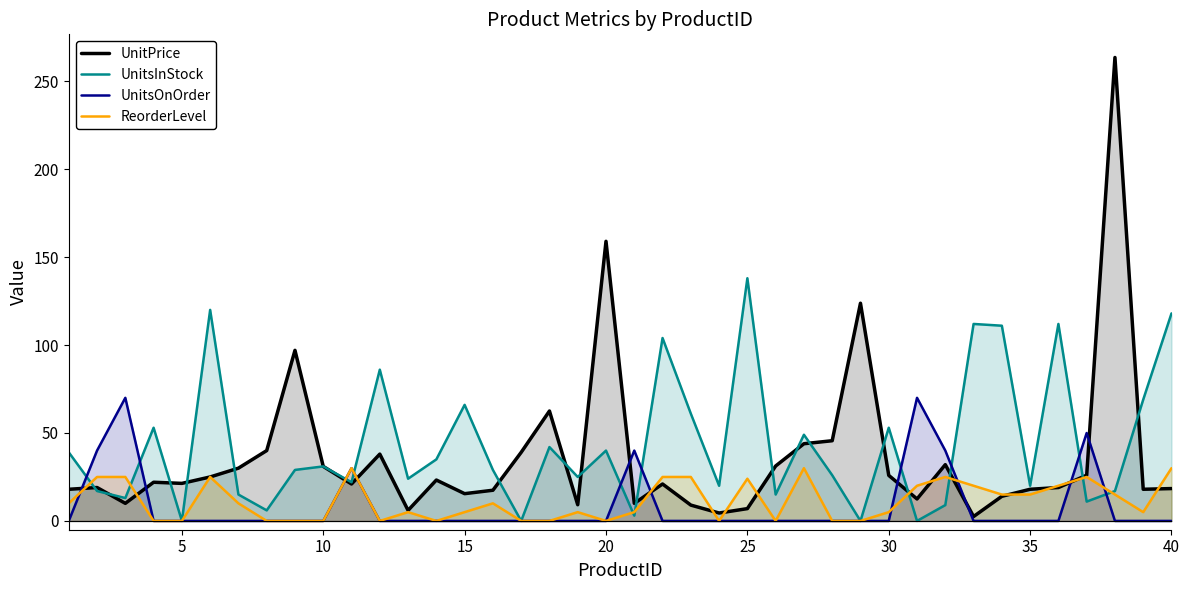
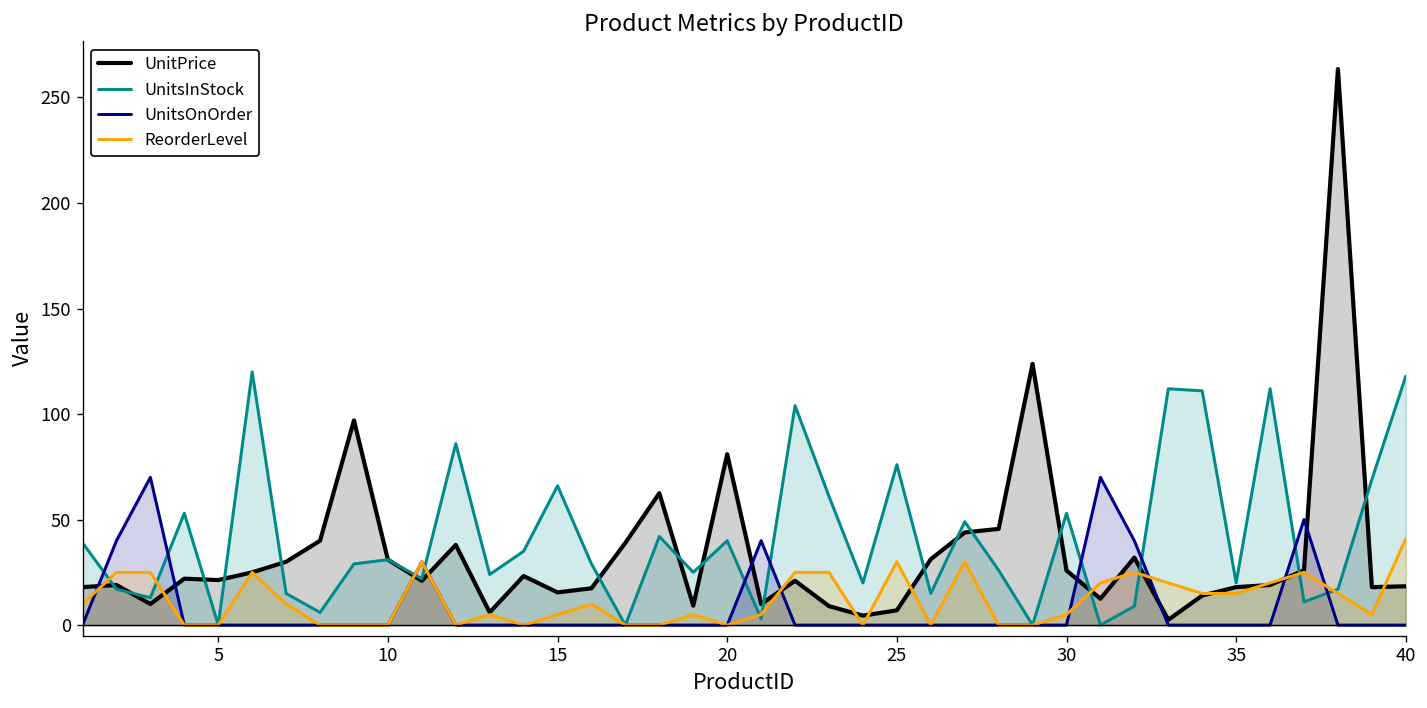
UnitPrice, 20: 159 -> 81
UnitsInStock, 25: 138 -> 76
ReorderLevel, 25: 24 -> 30
ReorderLevel, 40: 30 -> 41
